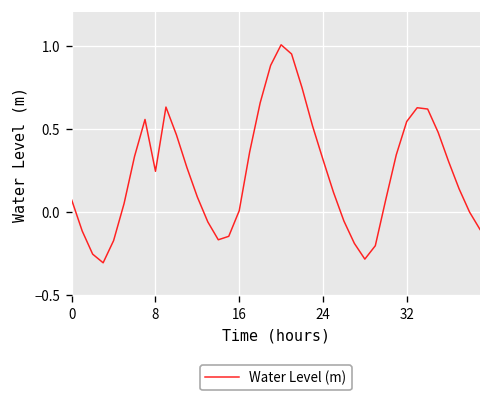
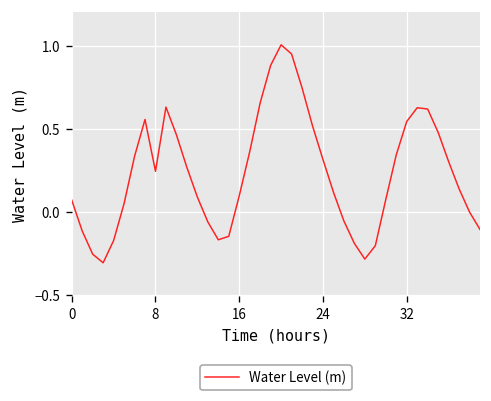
16: 0.01 -> 0.10
